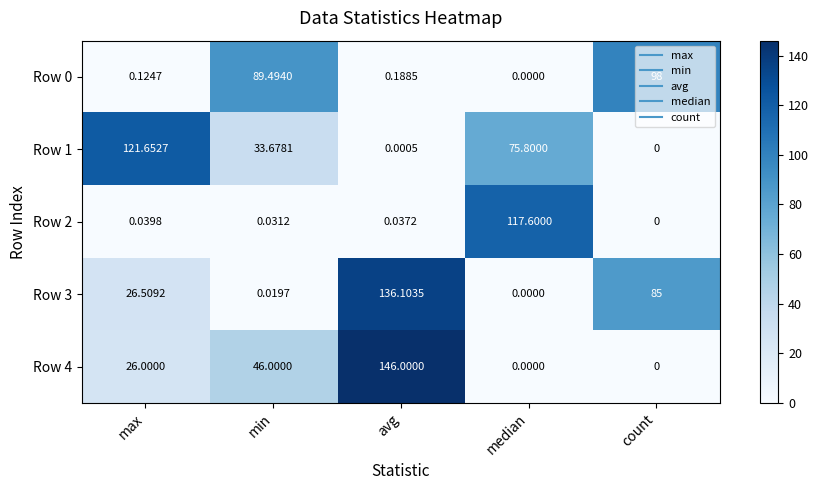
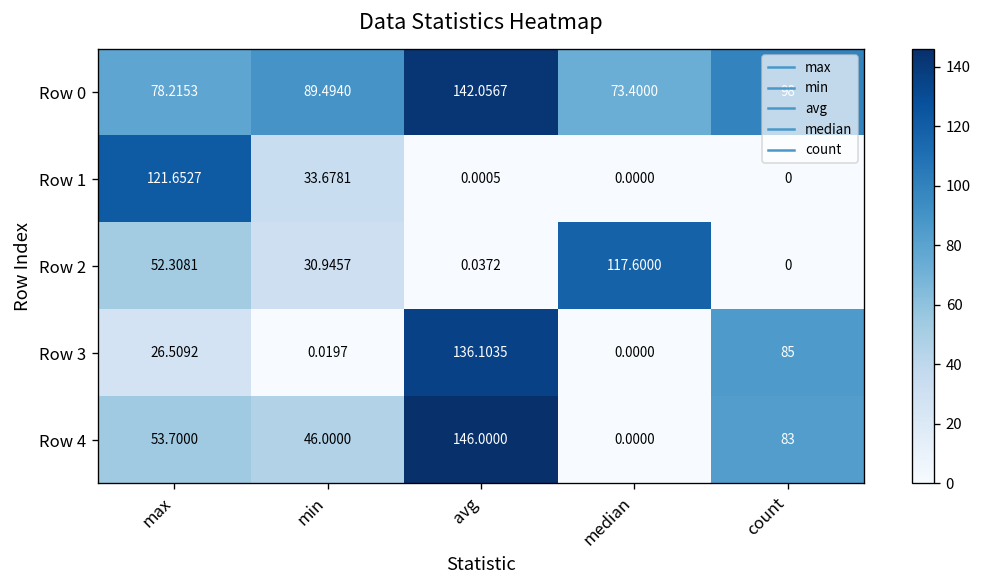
Row 0, max: 0.1247 -> 78.2153
Row 0, avg: 0.1885 -> 142.0567
Row 0, median: 0.0000 -> 73.4000
Row 1, median: 75.8000 -> 0.0000
Row 2, max: 0.0398 -> 52.3081
Row 2, min: 0.0312 -> 30.9457
Row 4, max: 26.0000 -> 53.7000
Row 4, count: 0 -> 83
